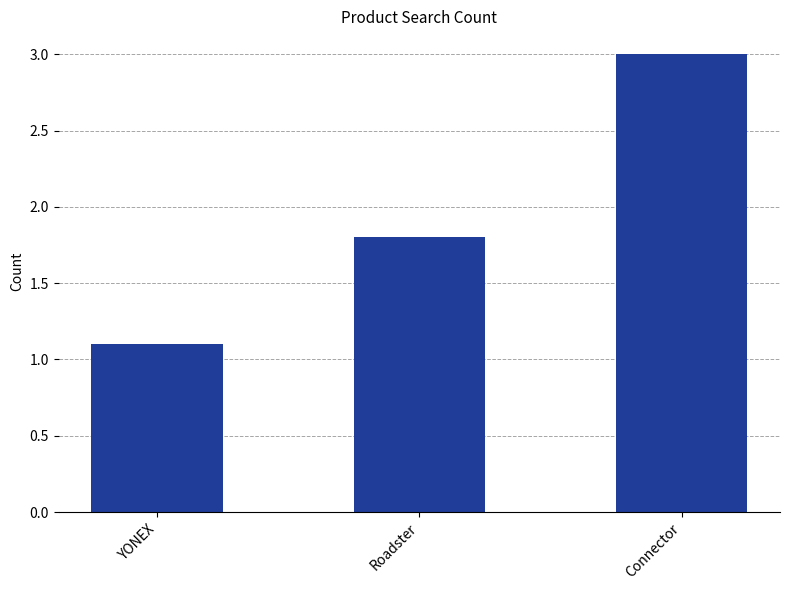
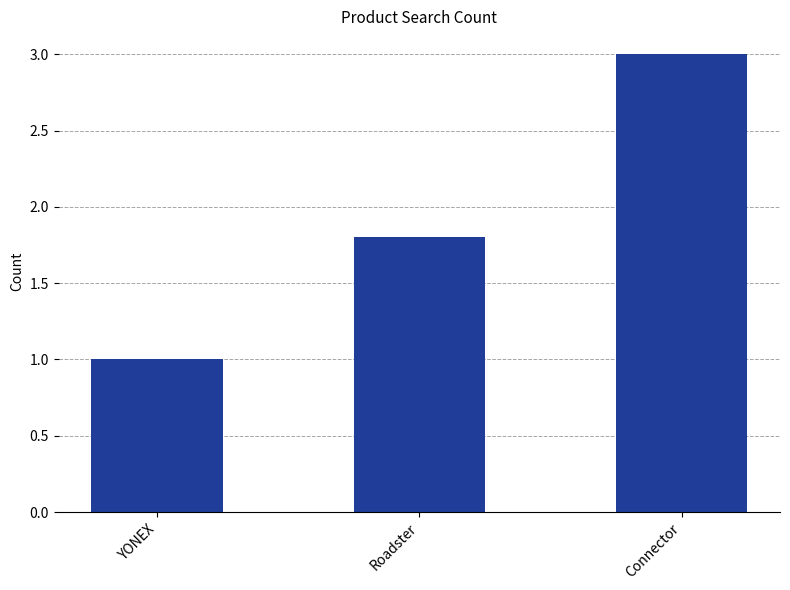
YONEX: 1.1 -> 1.0
